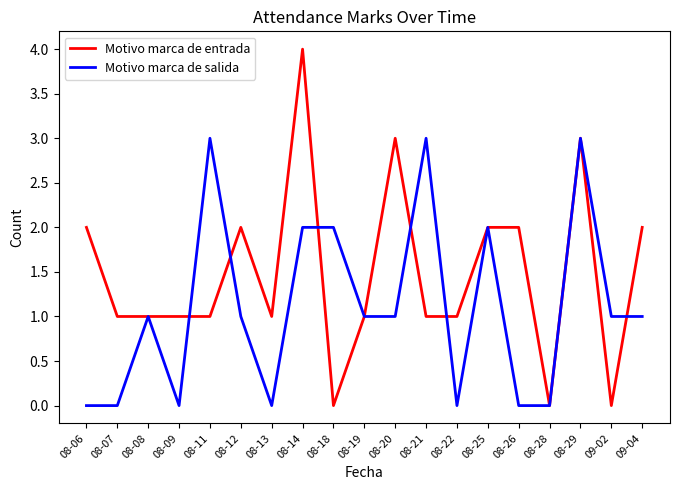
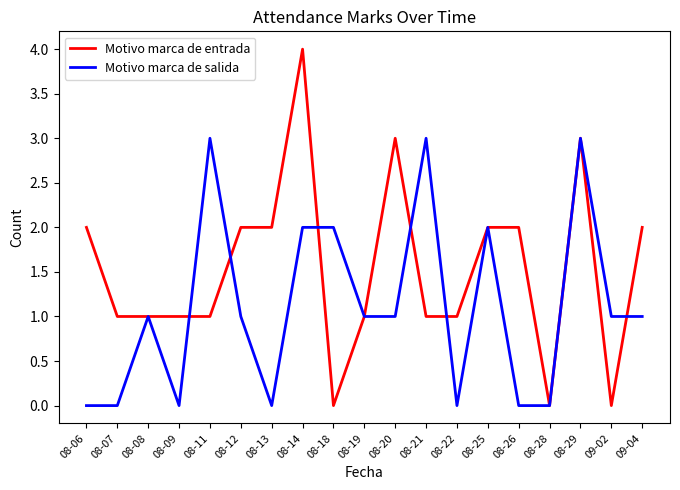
Motivo marca de entrada, 08-13: 1 -> 2
